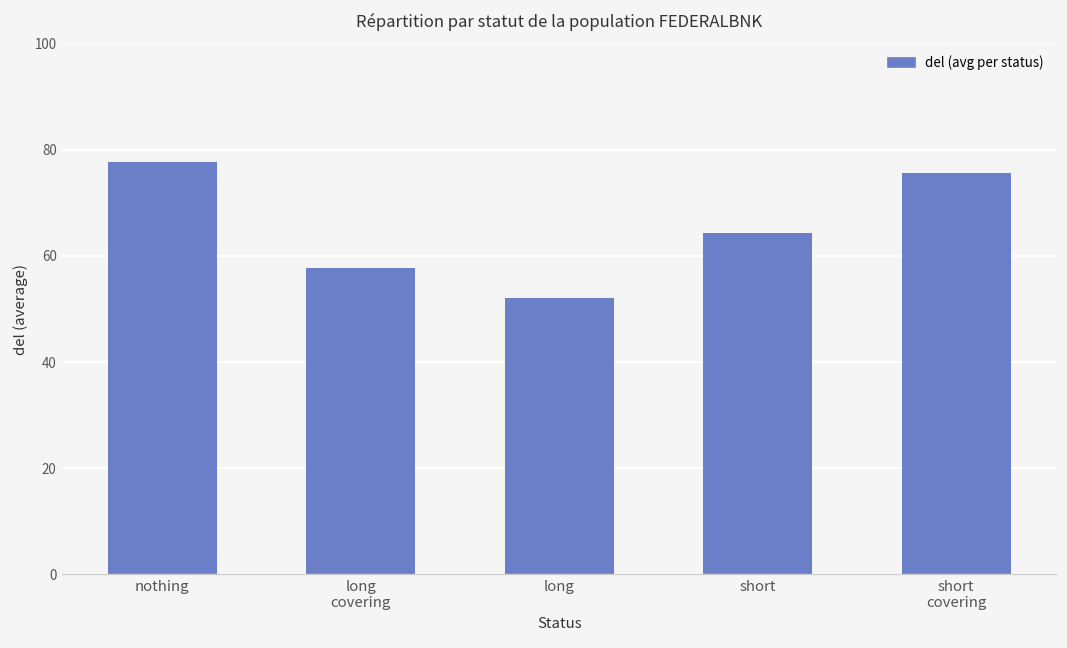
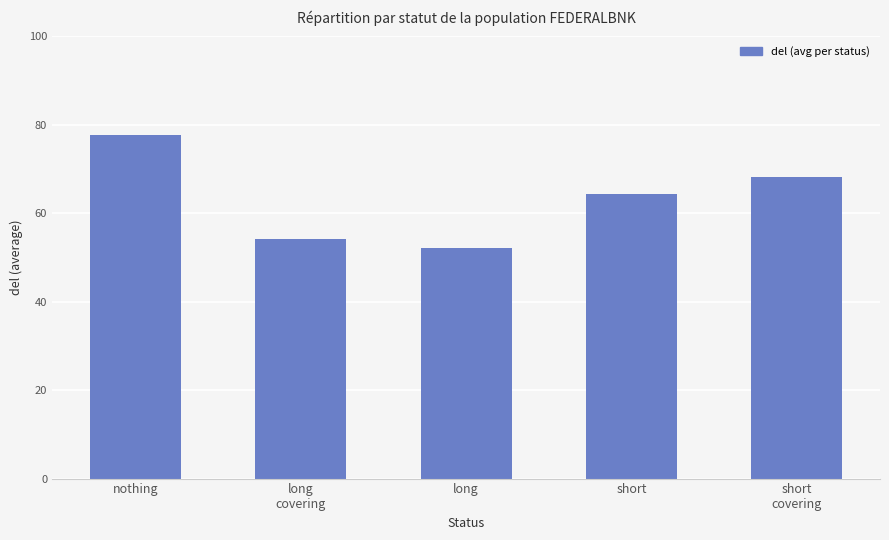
long covering: 58 -> 54
short covering: 76 -> 68
